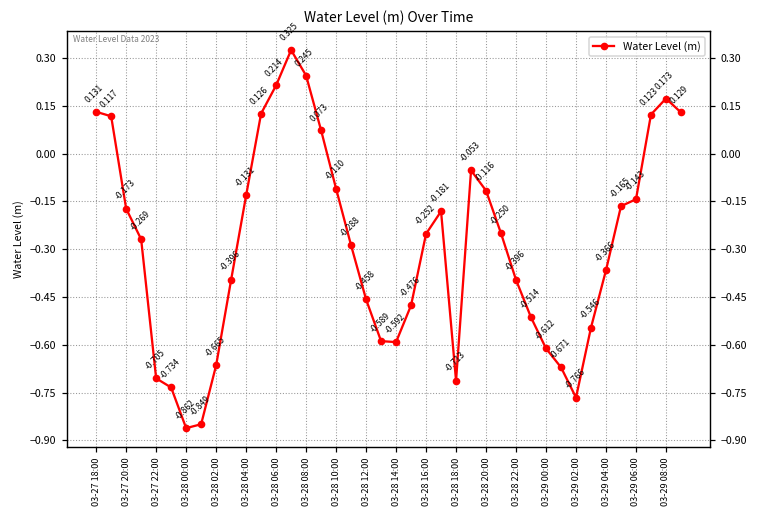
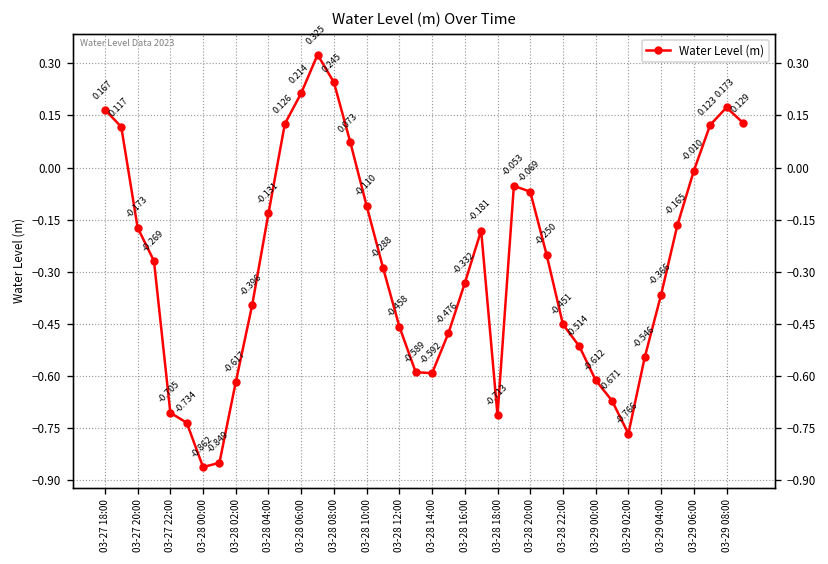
03-27 18:00: 0.131 -> 0.167
03-28 02:00: -0.665 -> -0.617
03-28 16:00: -0.252 -> -0.332
03-28 20:00: -0.116 -> -0.069
03-28 22:00: -0.396 -> -0.451
03-29 06:00: -0.143 -> -0.010
